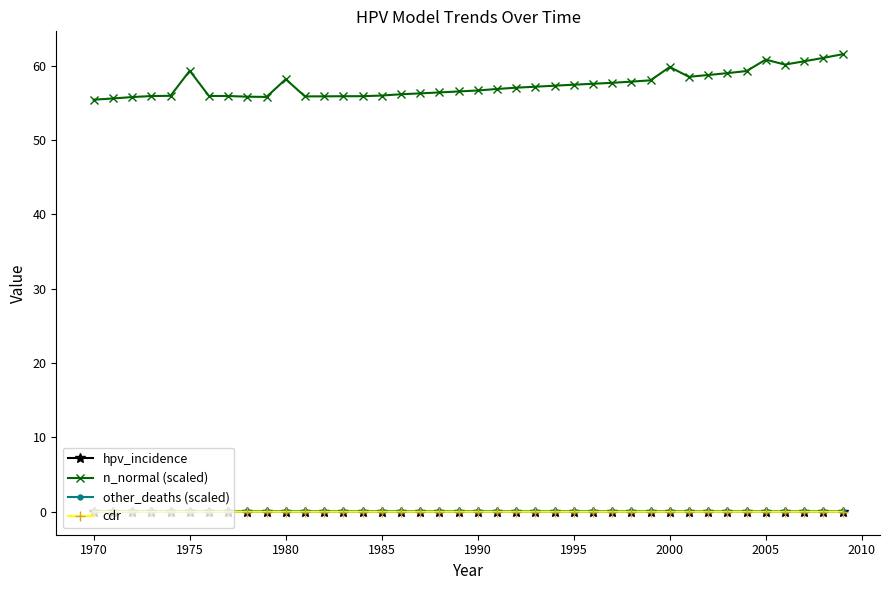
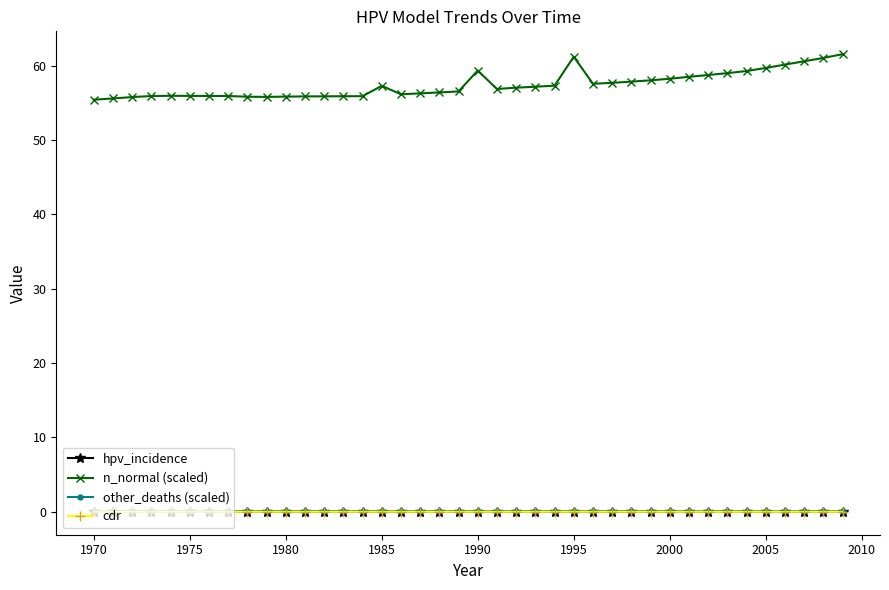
n_normal (scaled), 1975: 59 -> 56
n_normal (scaled), 1980: 58 -> 56
n_normal (scaled), 1985: 56 -> 57
n_normal (scaled), 1990: 57 -> 59
n_normal (scaled), 1995: 57 -> 61
n_normal (scaled), 2000: 60 -> 58
n_normal (scaled), 2005: 61 -> 60
